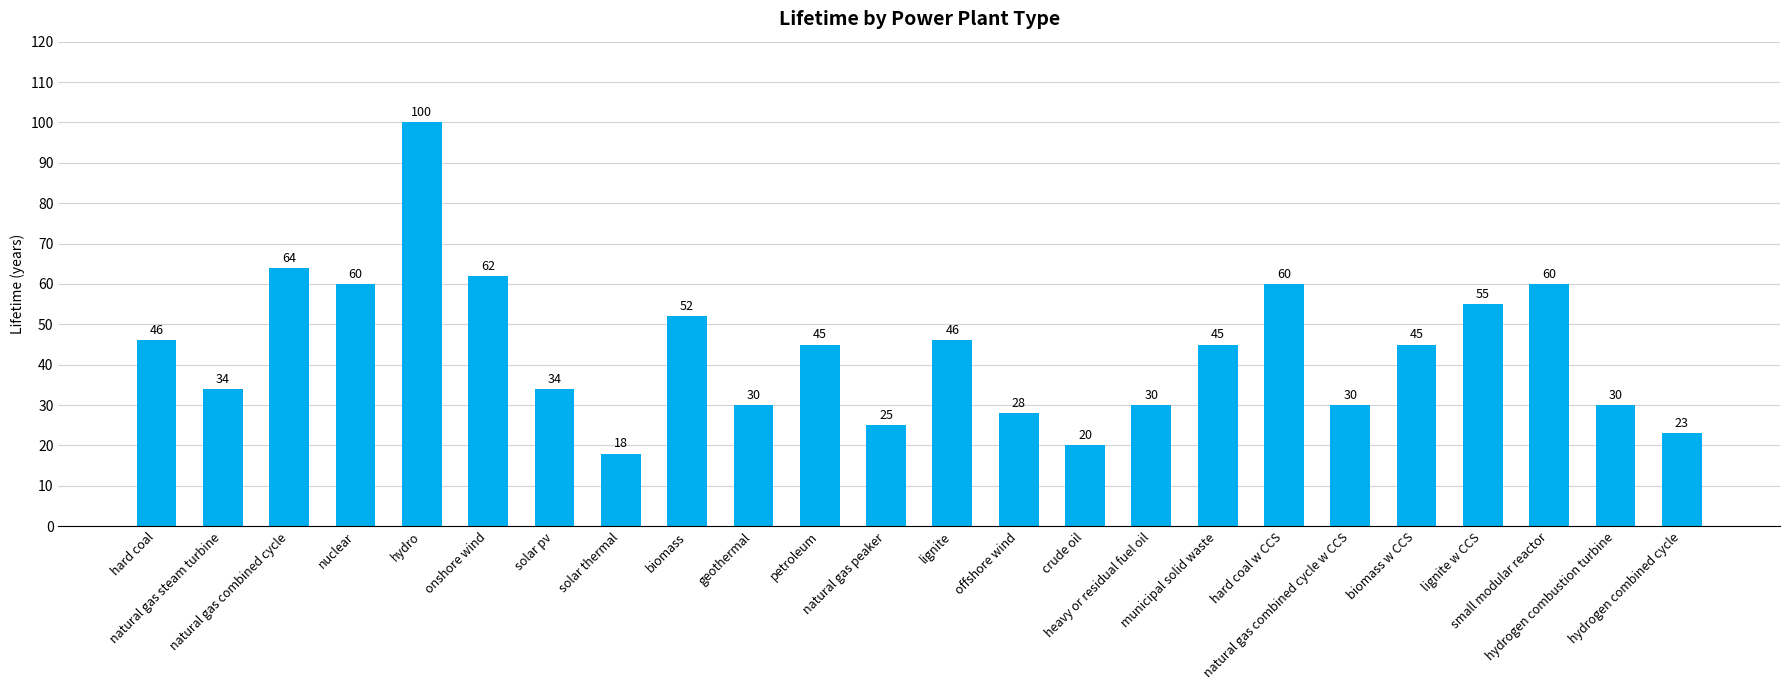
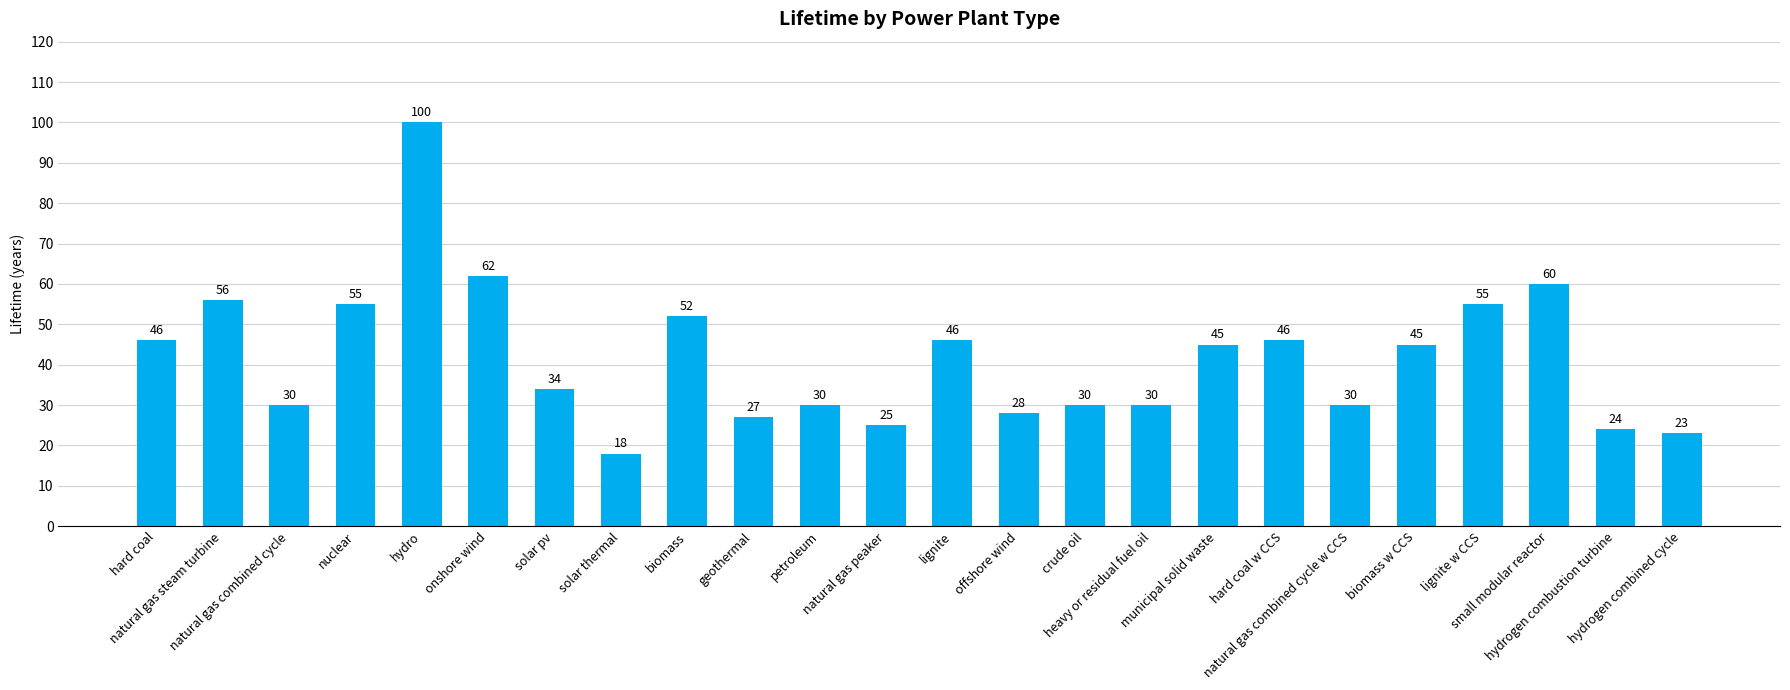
natural gas steam turbine: 34 -> 56
natural gas combined cycle: 64 -> 30
nuclear: 60 -> 55
geothermal: 30 -> 27
petroleum: 45 -> 30
crude oil: 20 -> 30
hard coal w CCS: 60 -> 46
hydrogen combustion turbine: 30 -> 24
